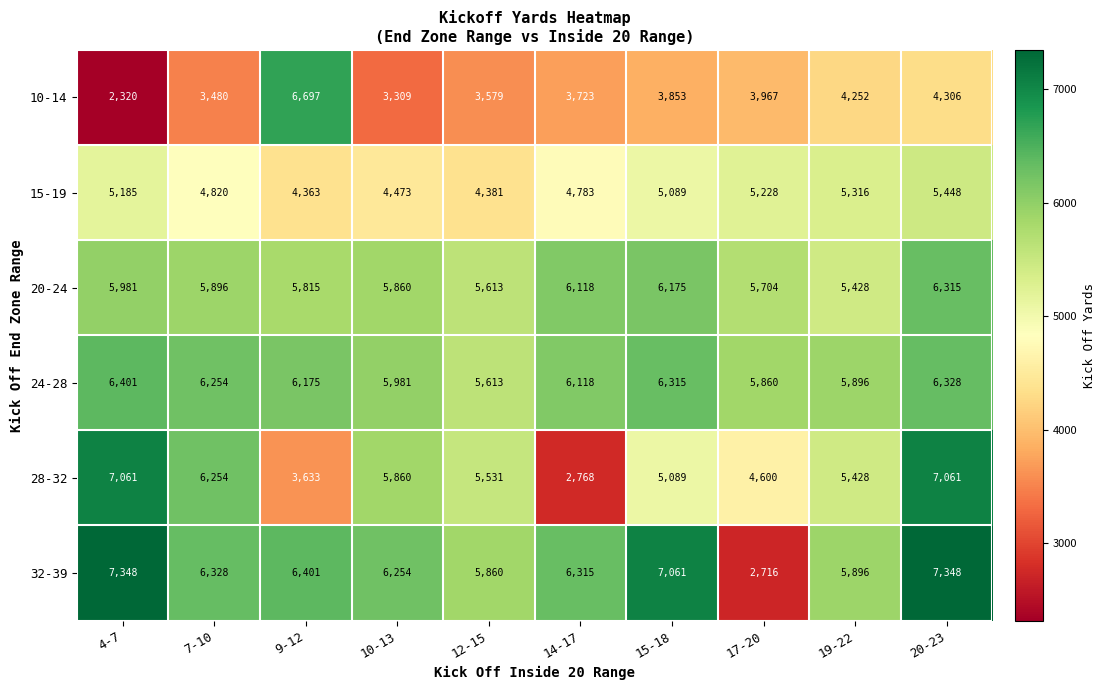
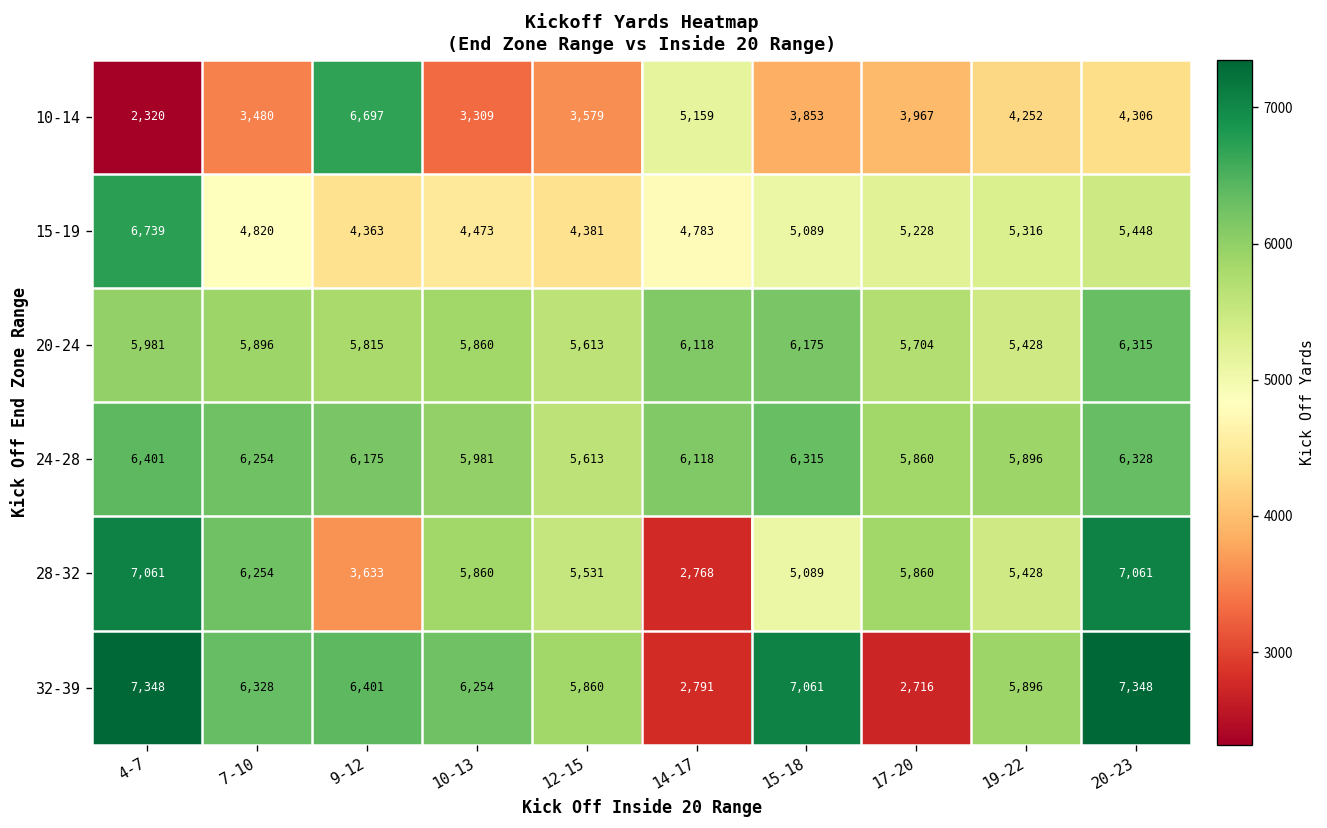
10-14, 14-17: 3,723 -> 5,159
15-19, 4-7: 5,185 -> 6,739
28-32, 17-20: 4,600 -> 5,860
32-39, 14-17: 6,315 -> 2,791
